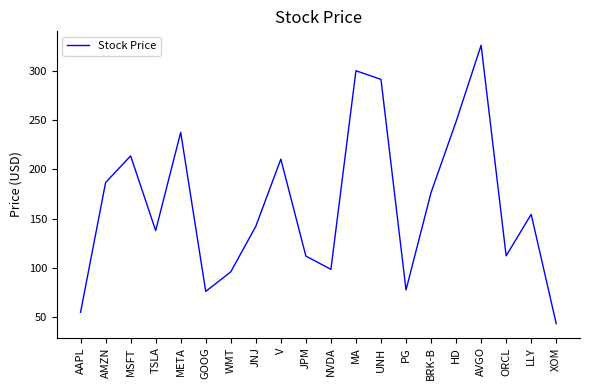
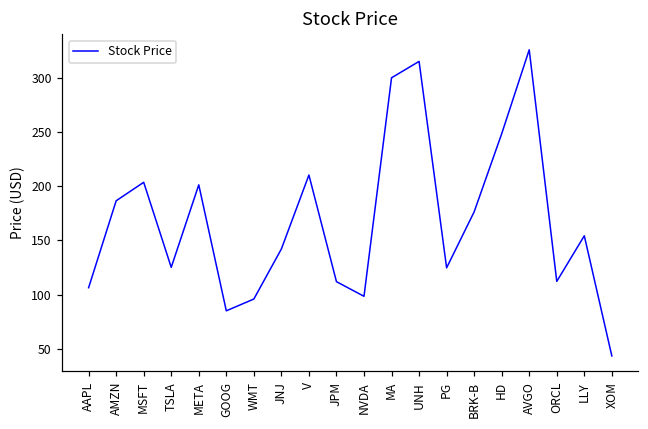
AAPL: 50 -> 110
MSFT: 210 -> 200
TSLA: 140 -> 130
META: 240 -> 200
GOOG: 76 -> 85
UNH: 290 -> 320
PG: 80 -> 120
